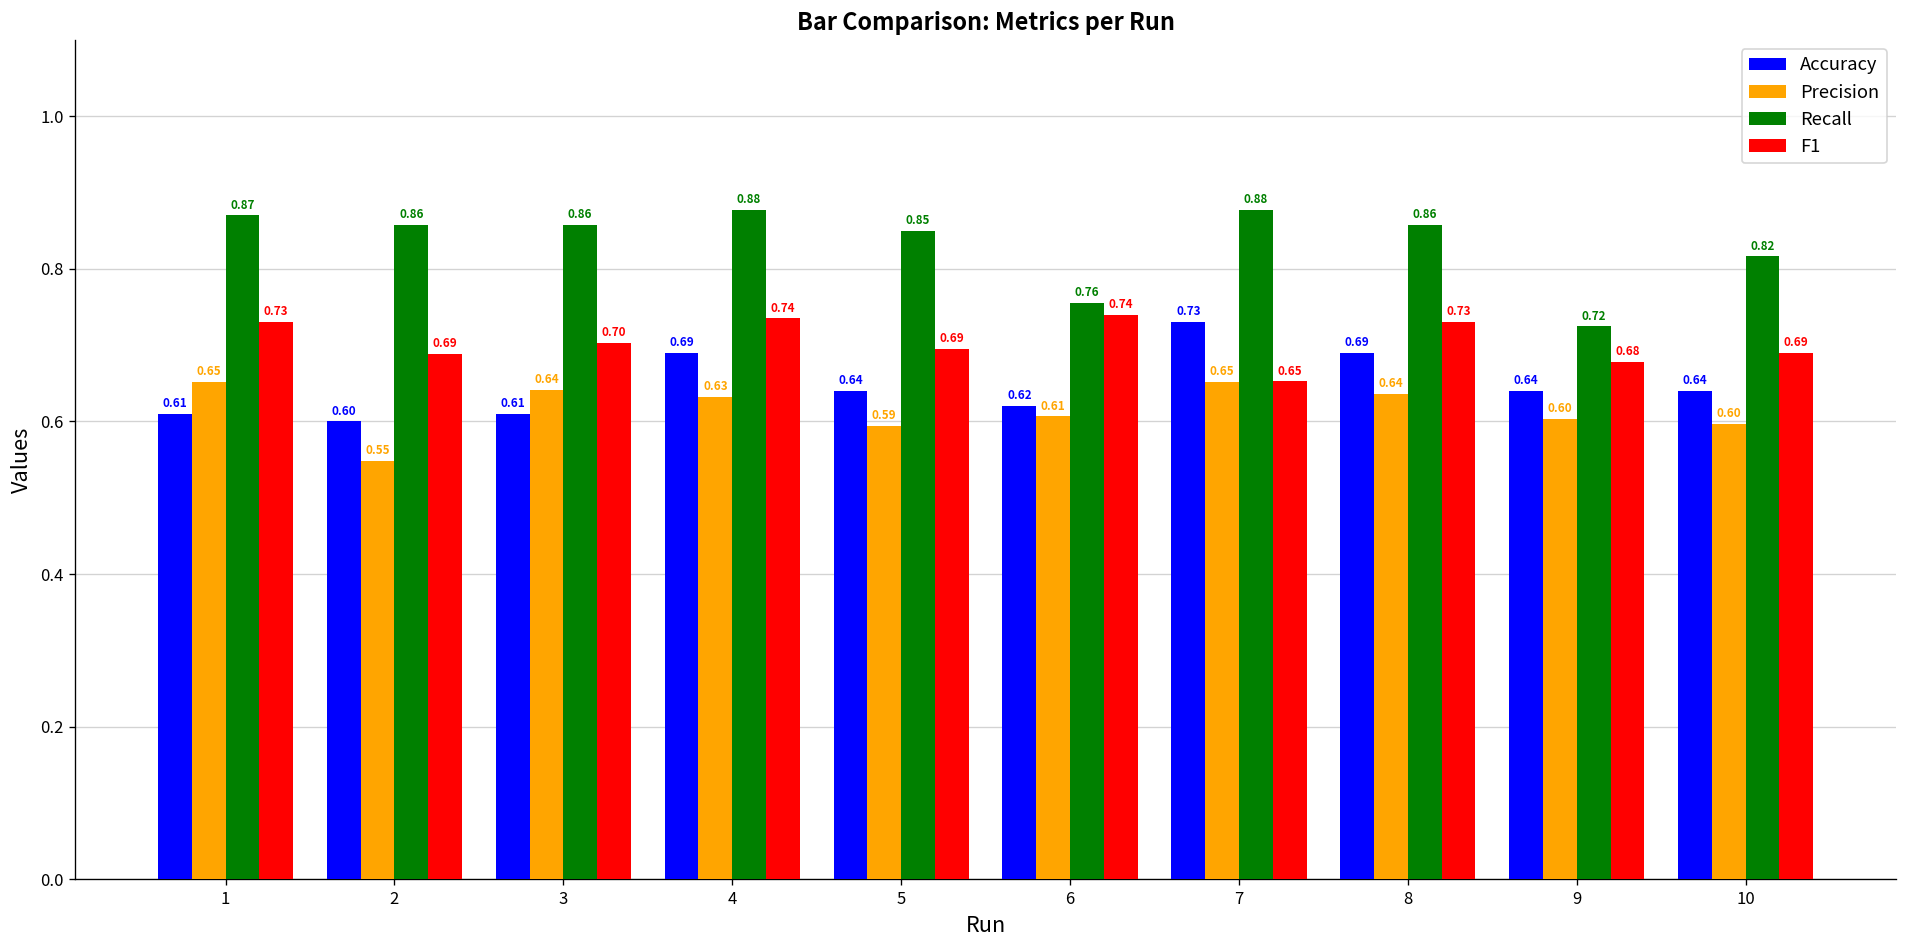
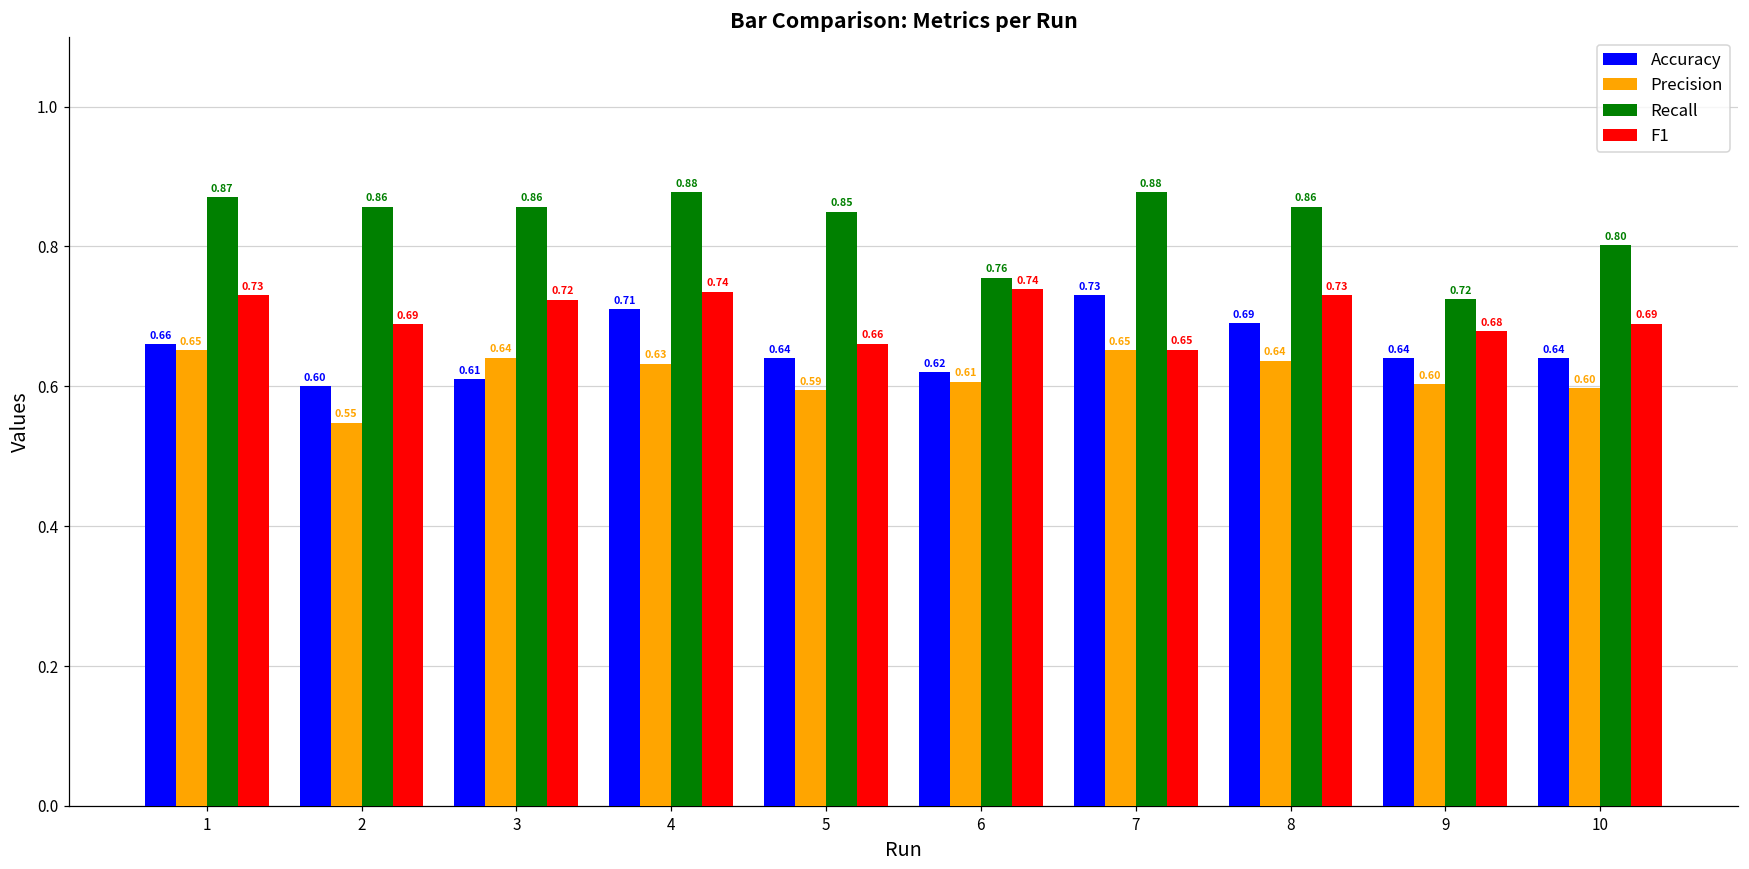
Accuracy, 1: 0.61 -> 0.66
F1, 3: 0.70 -> 0.72
Accuracy, 4: 0.69 -> 0.71
F1, 5: 0.69 -> 0.66
Recall, 10: 0.82 -> 0.80
